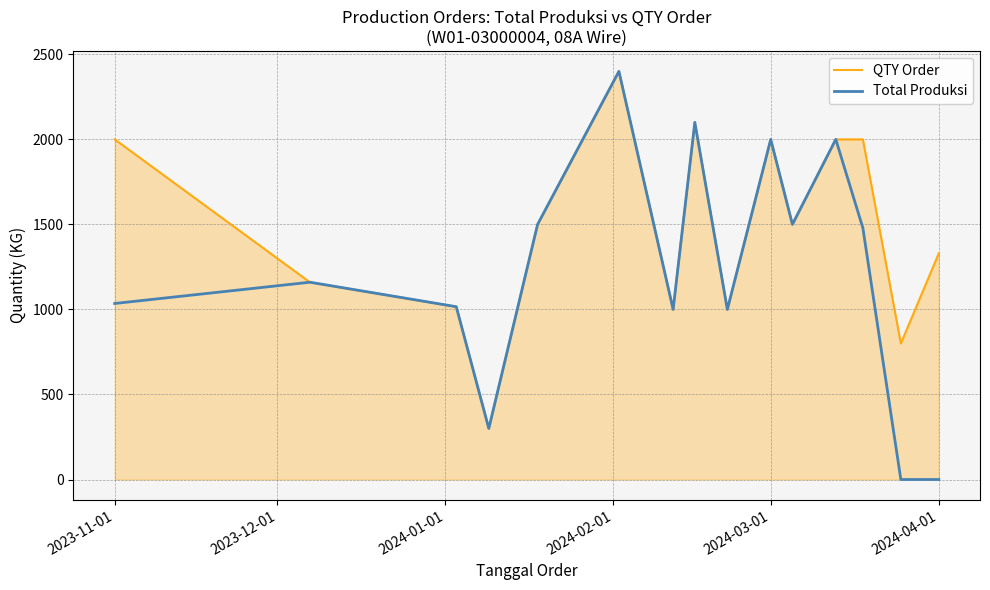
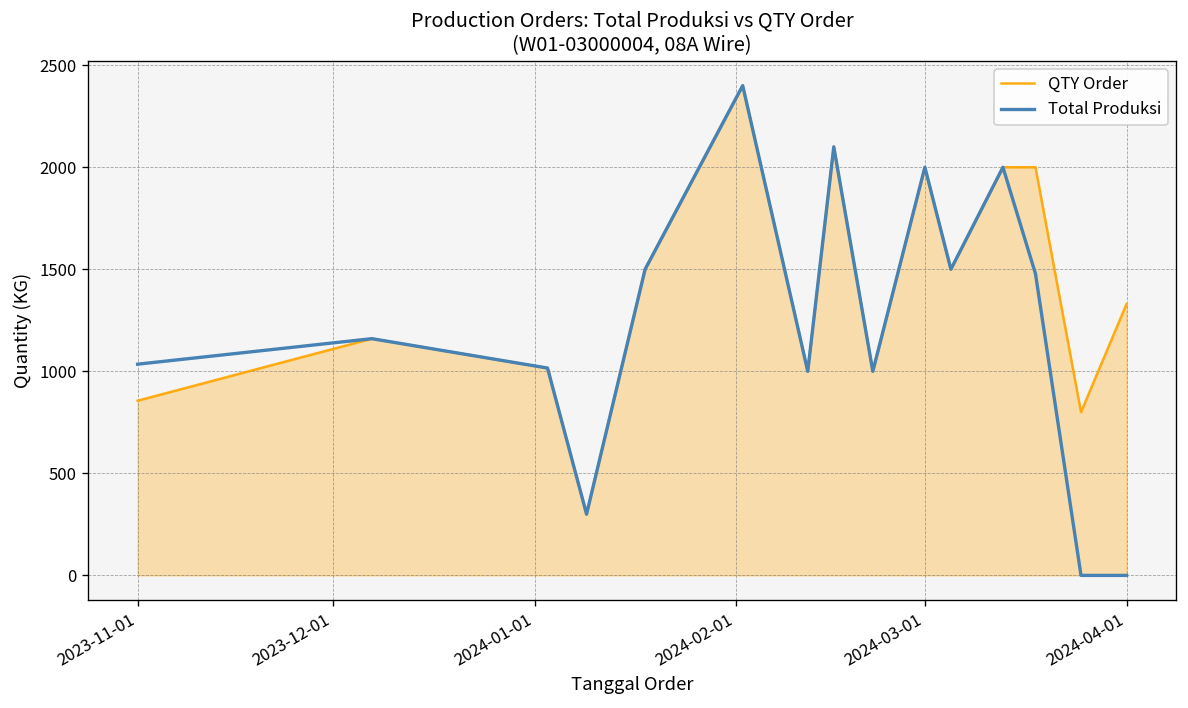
QTY Order, 2023-11-01: 2000 -> 860
